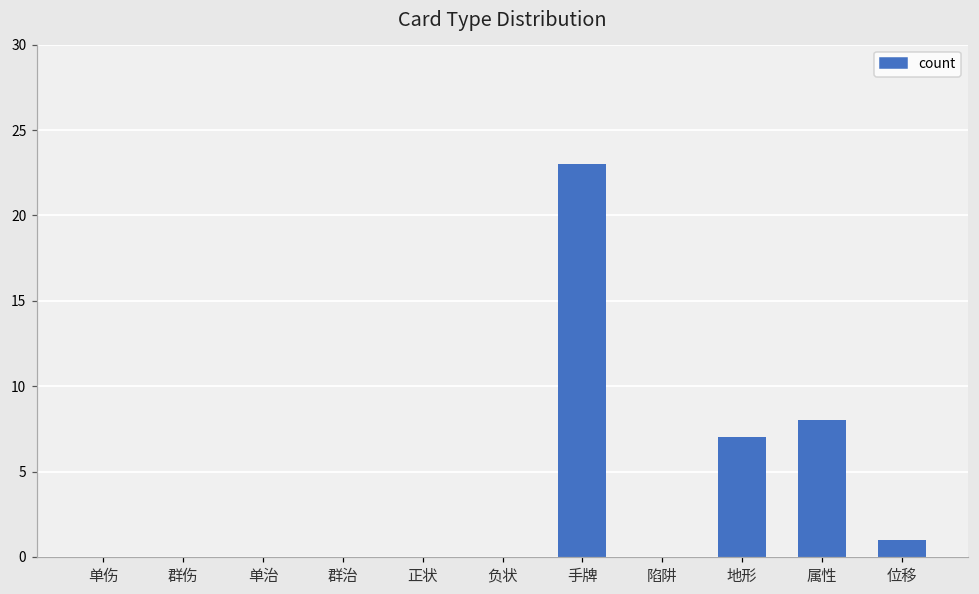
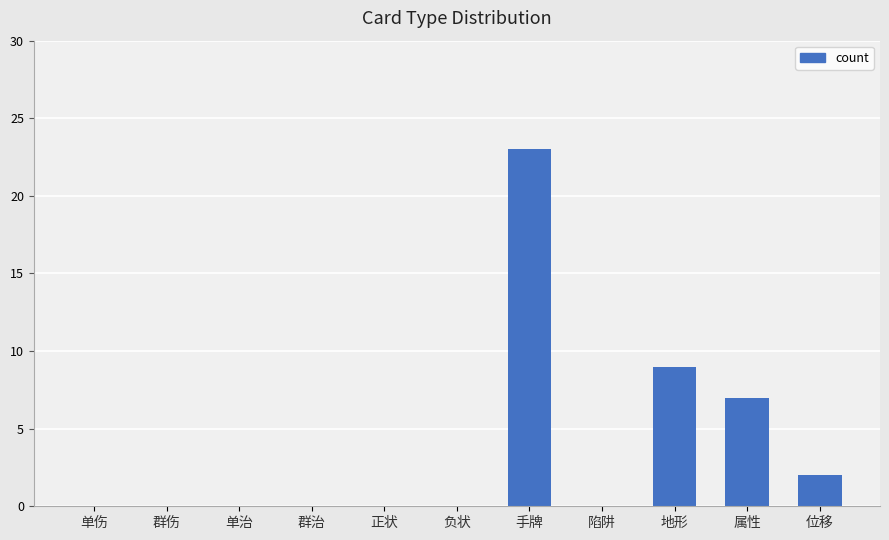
地形: 7 -> 9
属性: 8 -> 7
位移: 1 -> 2
